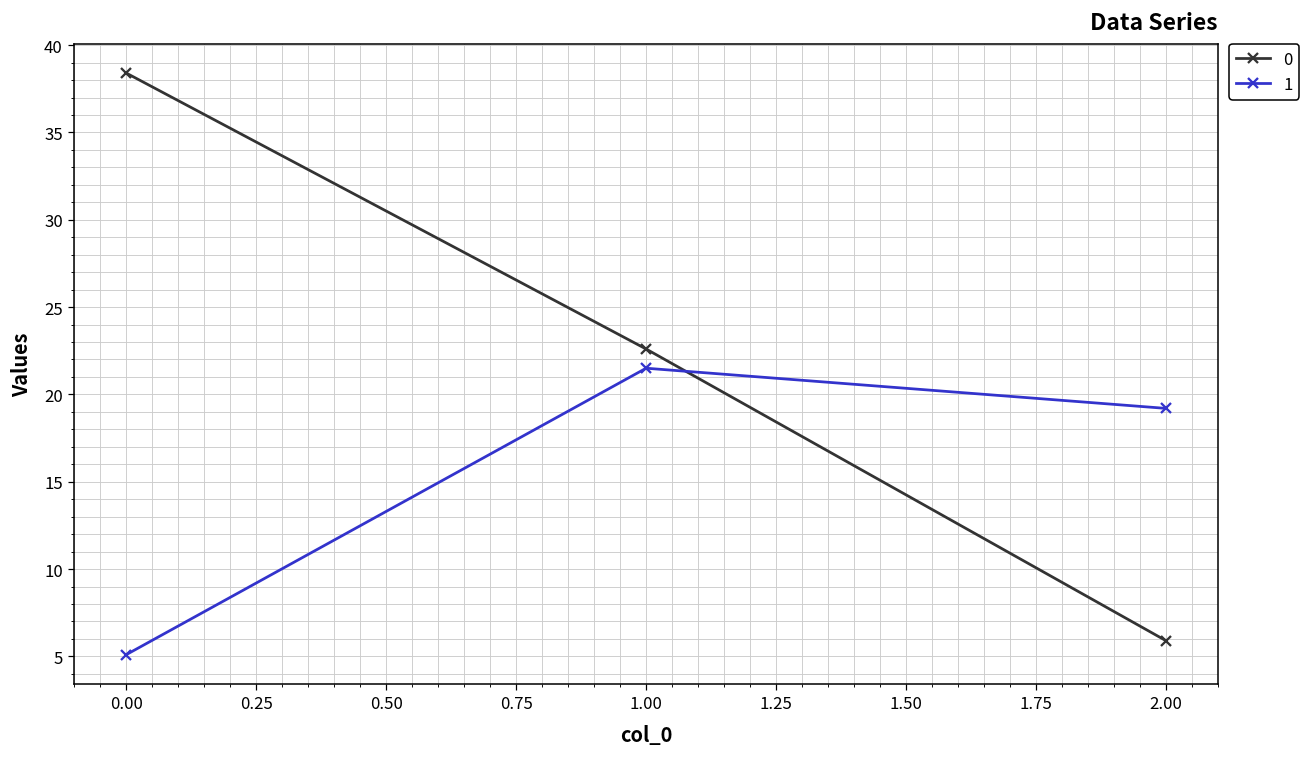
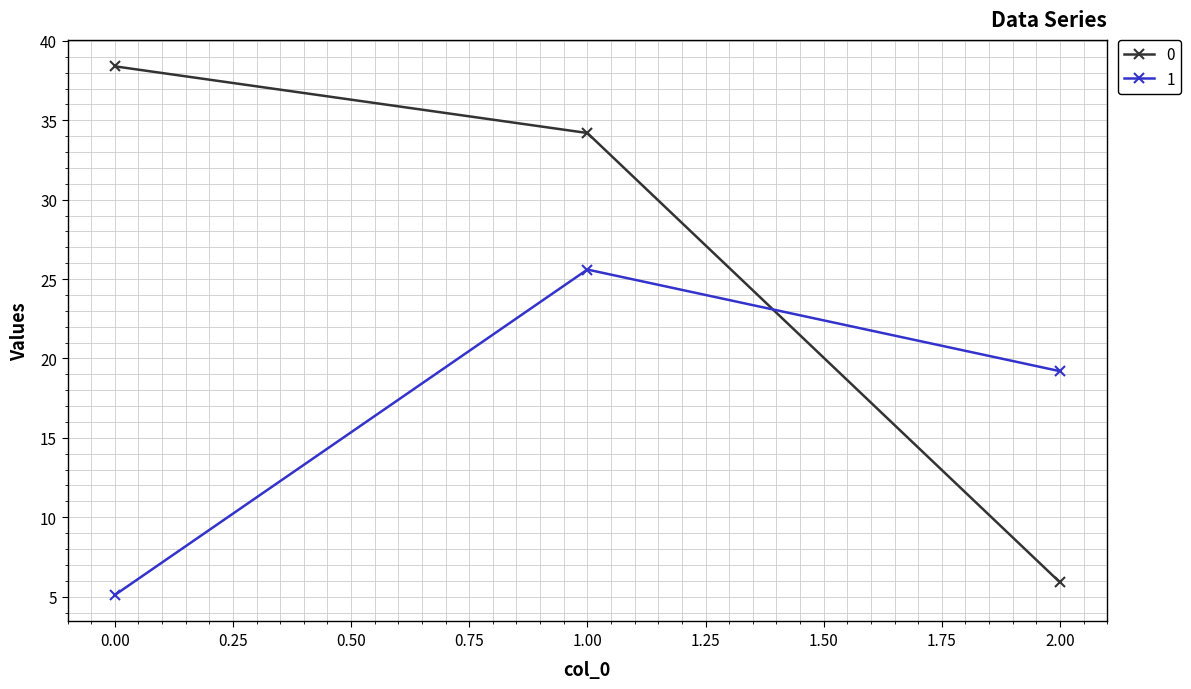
0, 1.00: 22.6 -> 34.2
1, 1.00: 21.5 -> 25.6
